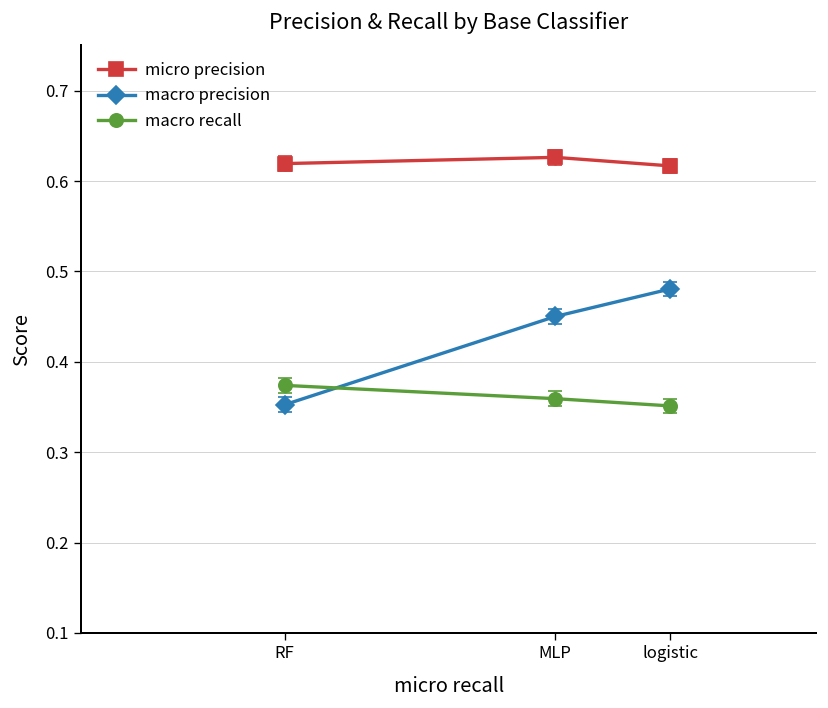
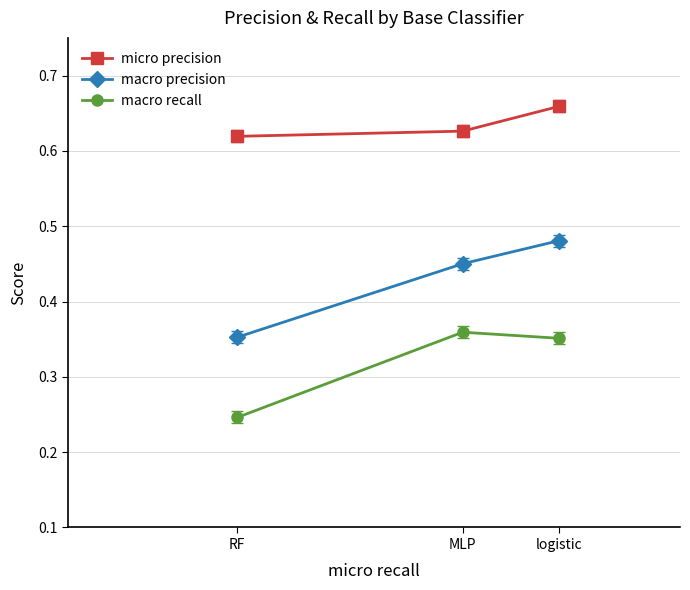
macro recall, RF: 0.37 -> 0.25
micro precision, logistic: 0.62 -> 0.66
